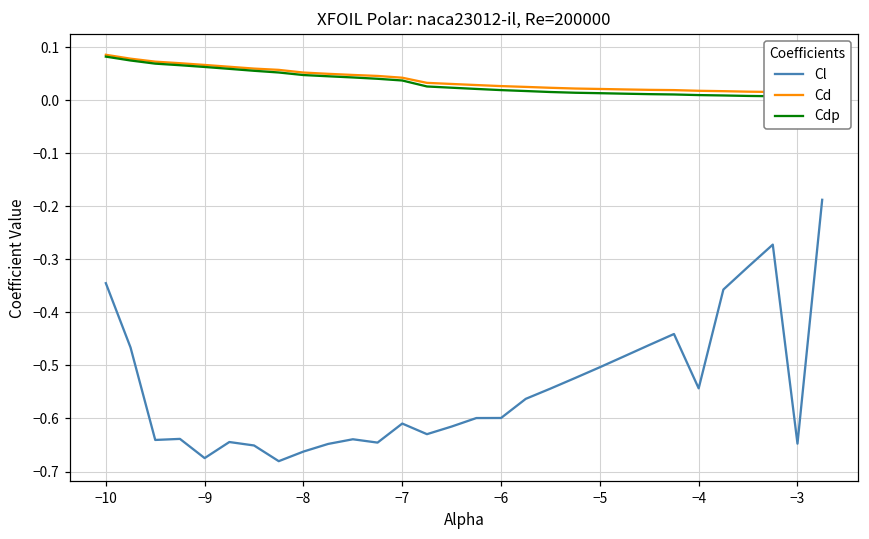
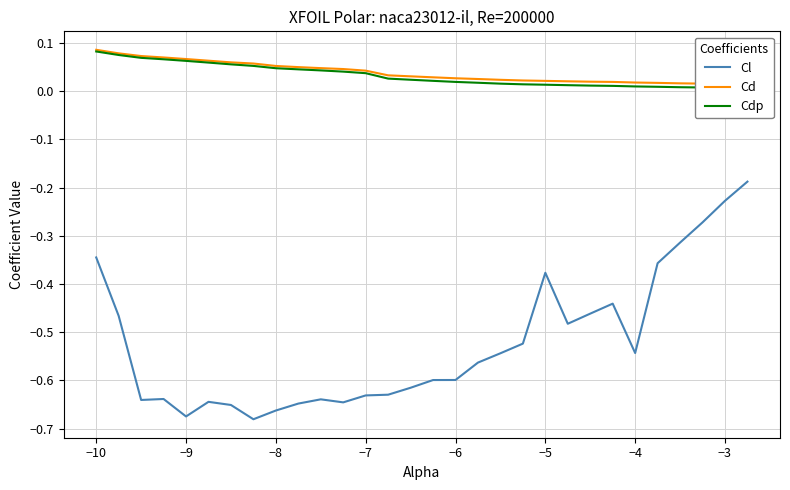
Cl, −7: -0.61 -> -0.63
Cl, −5: -0.50 -> -0.38
Cl, −3: -0.65 -> -0.23
